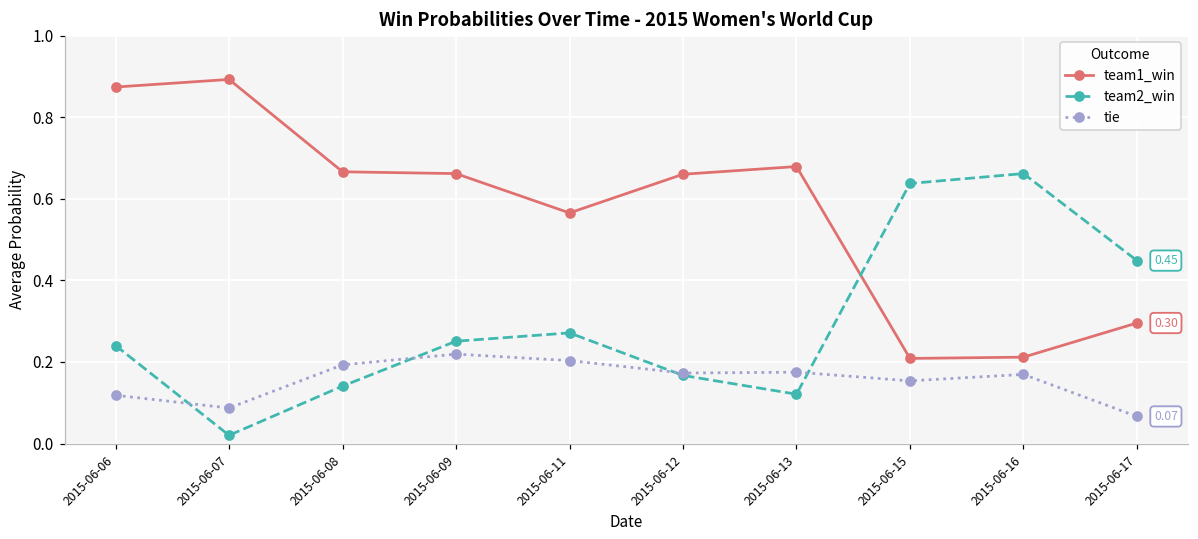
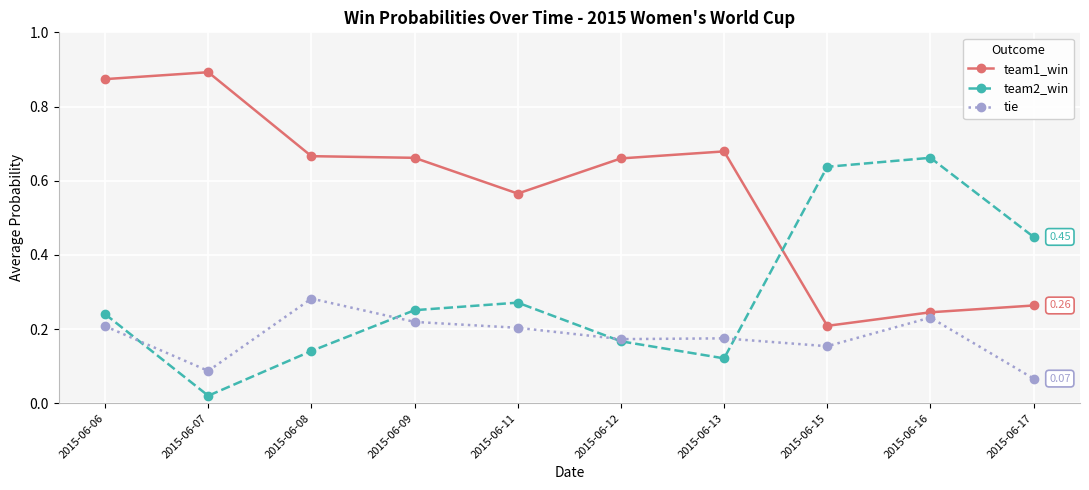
tie, 2015-06-06: 0.12 -> 0.21
tie, 2015-06-08: 0.19 -> 0.28
team1_win, 2015-06-16: 0.21 -> 0.25
tie, 2015-06-16: 0.17 -> 0.23
team1_win, 2015-06-17: 0.30 -> 0.26
